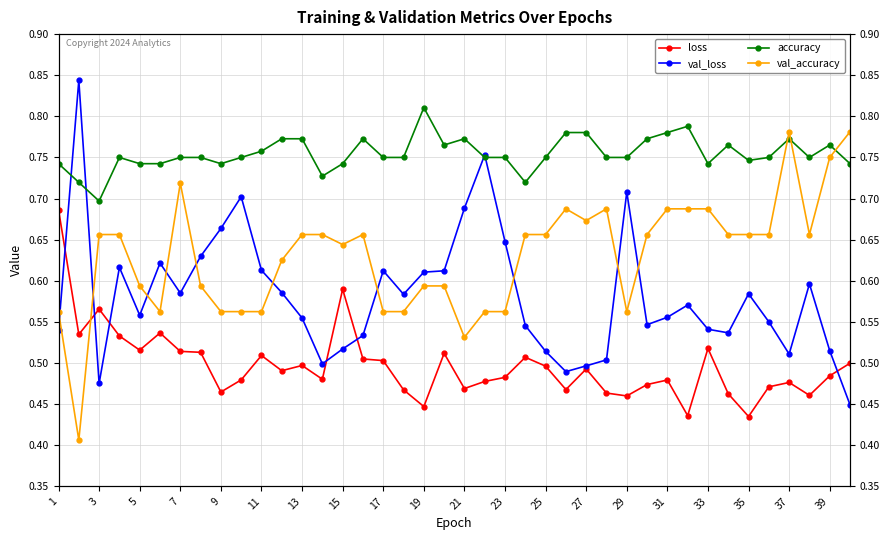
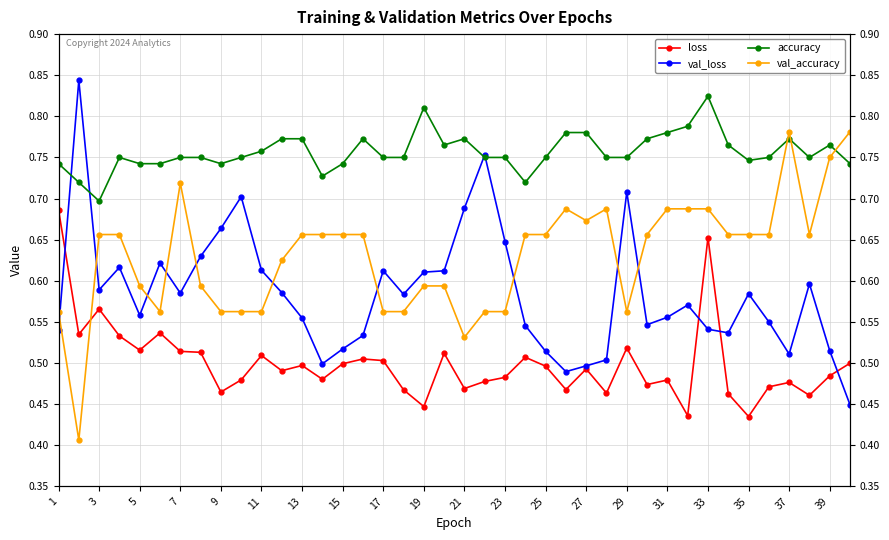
val_loss, 3: 0.48 -> 0.59
loss, 15: 0.59 -> 0.50
val_accuracy, 15: 0.64 -> 0.66
loss, 29: 0.46 -> 0.52
loss, 33: 0.52 -> 0.65
accuracy, 33: 0.74 -> 0.82
